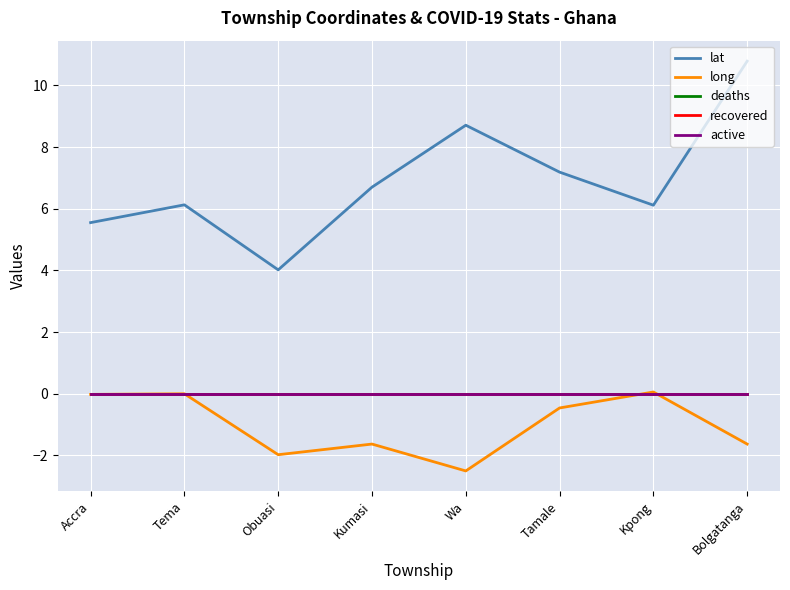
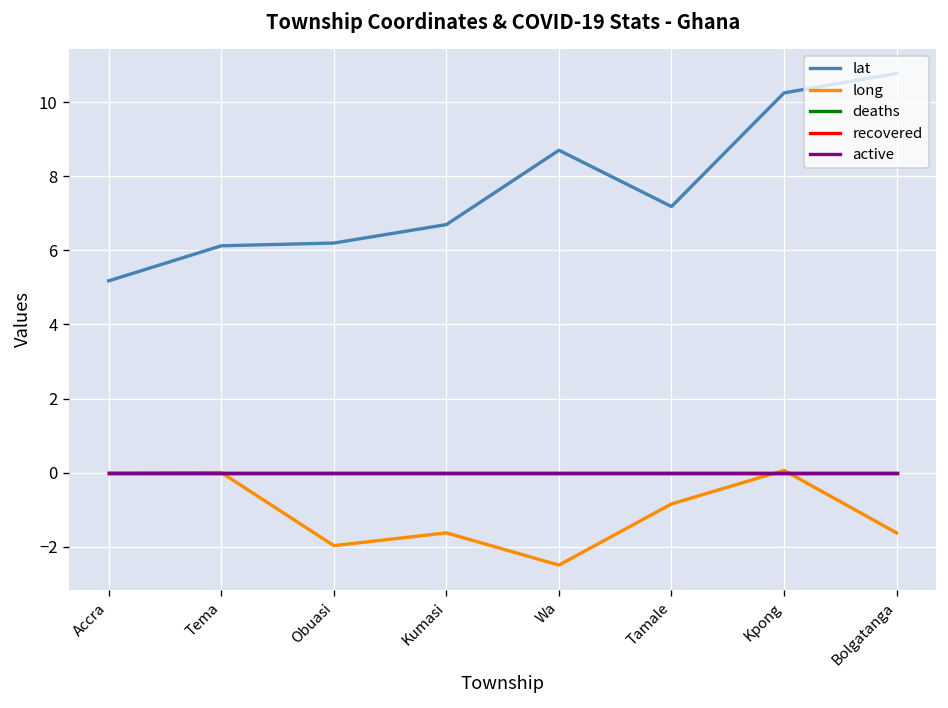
lat, Accra: 5.6 -> 5.2
lat, Obuasi: 4.0 -> 6.2
long, Tamale: -0.5 -> -0.8
lat, Kpong: 6.1 -> 10.3
